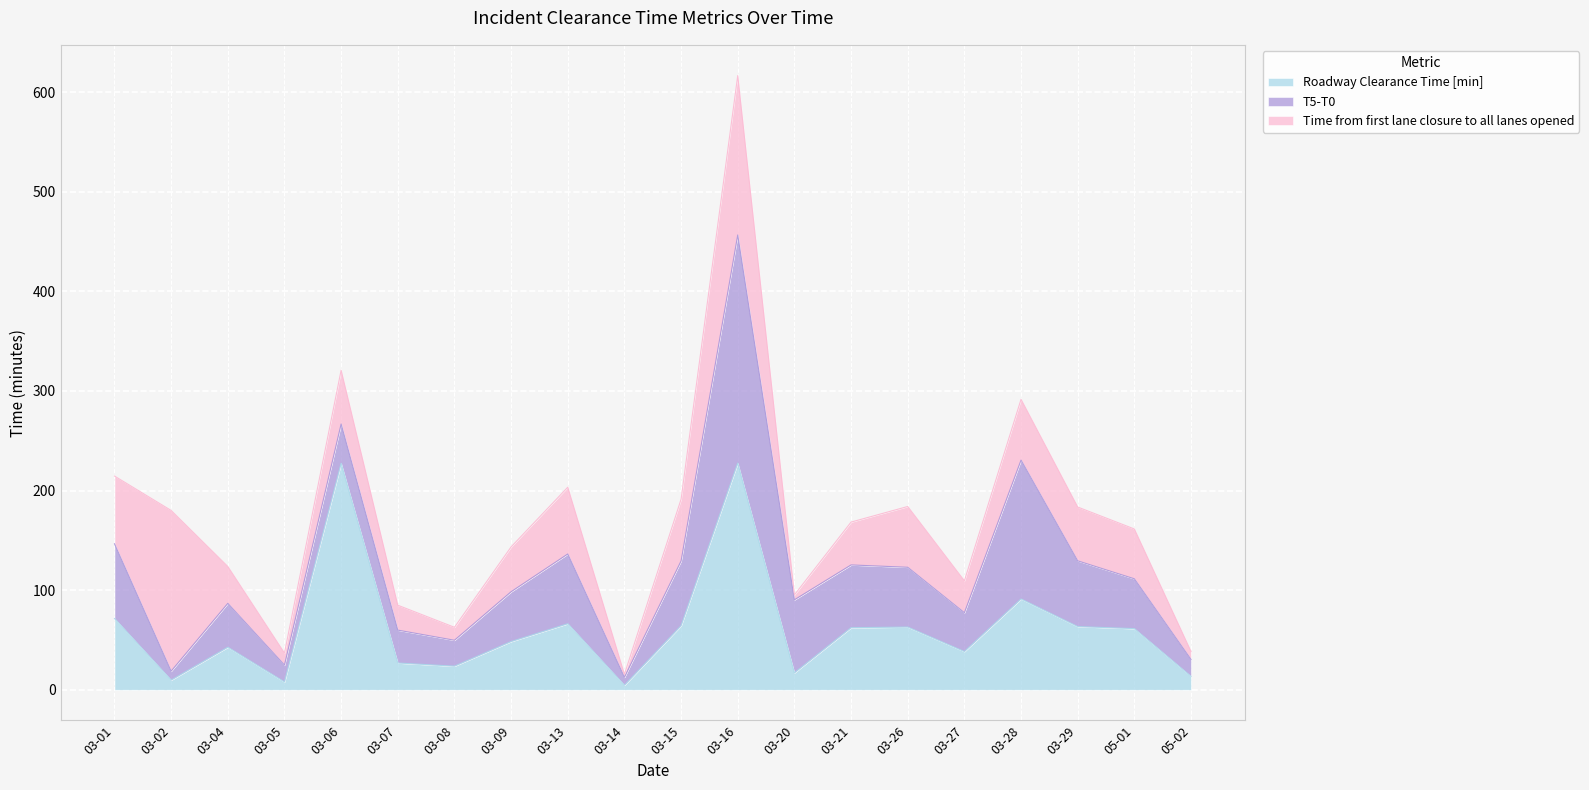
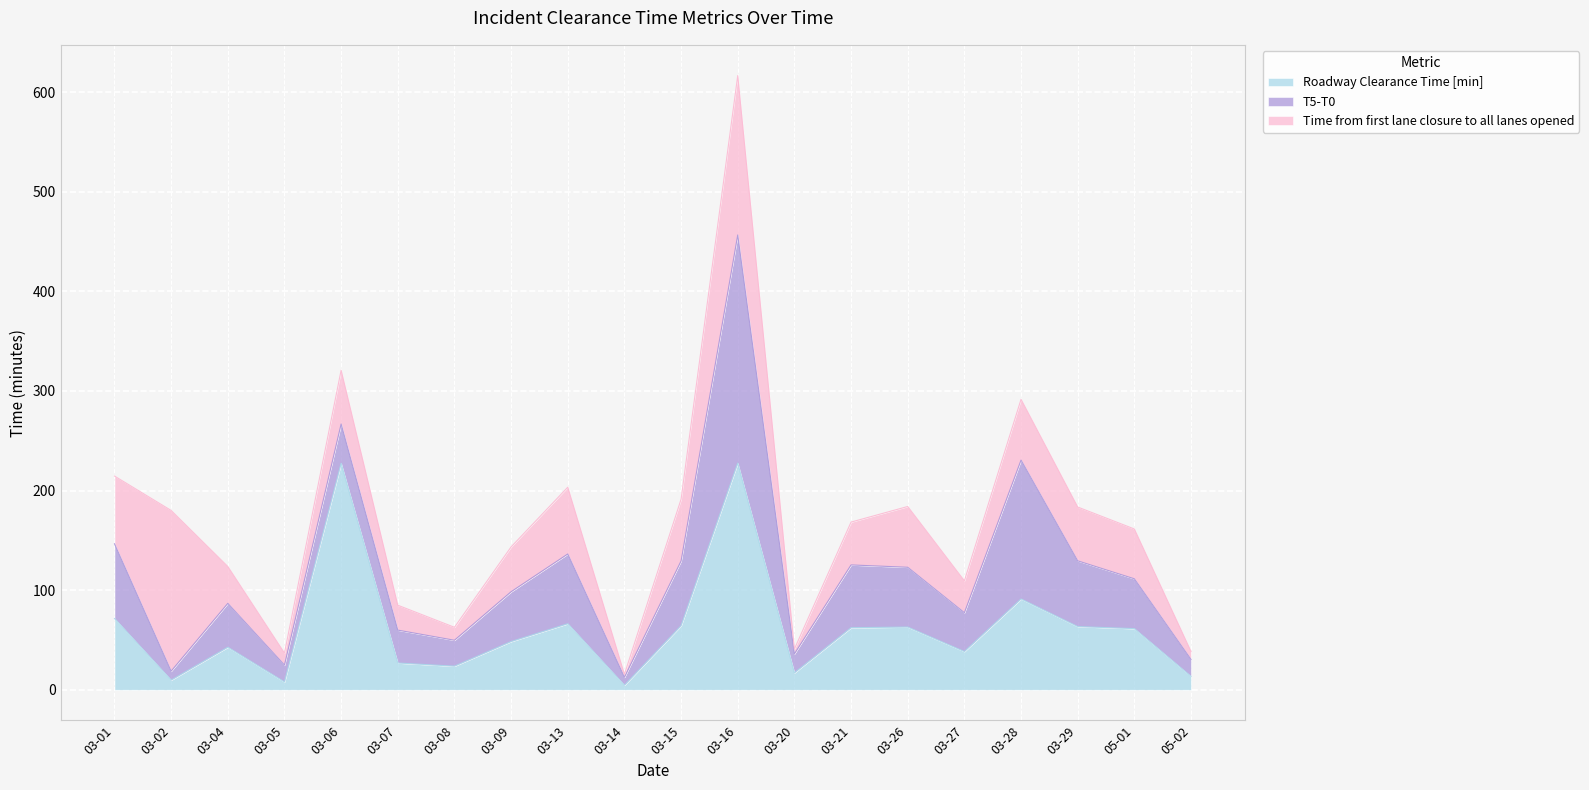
T5-T0, 03-20: 70 -> 20
